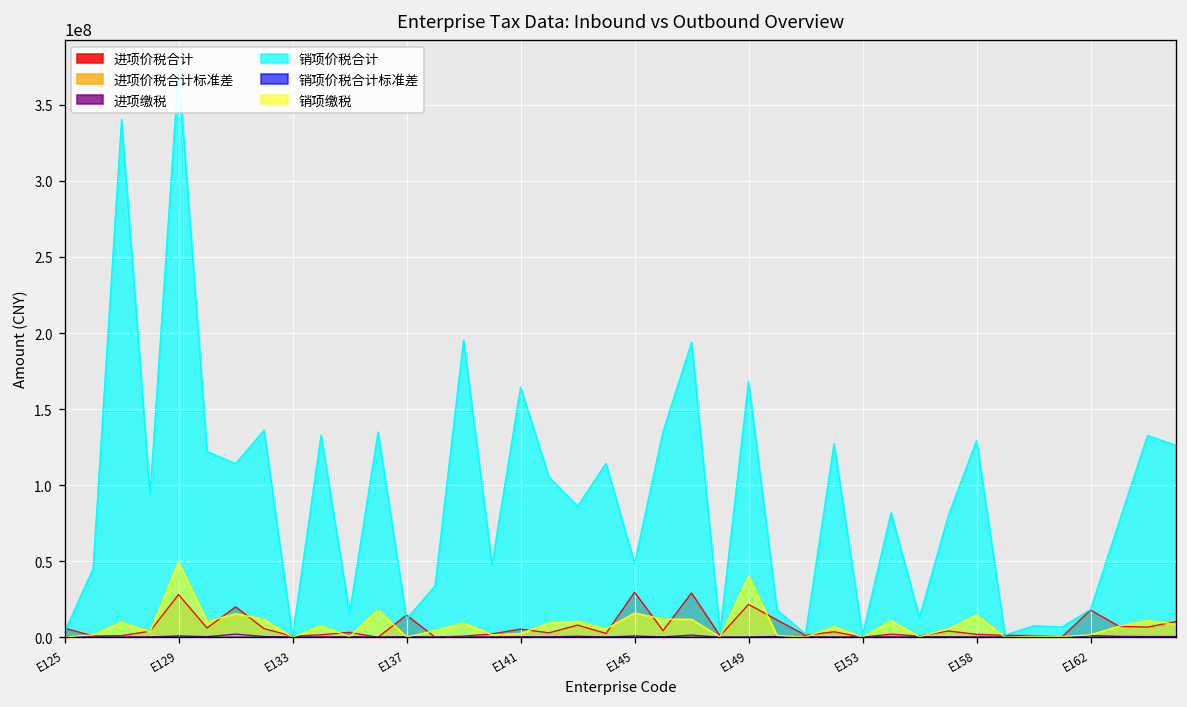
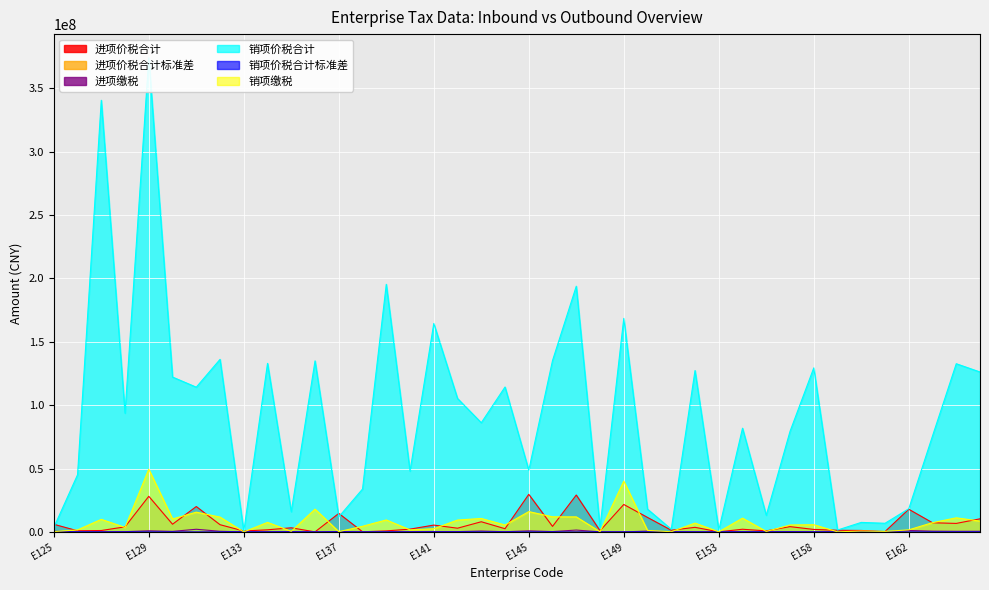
销项缴税, E158: 15000000 -> 6000000
